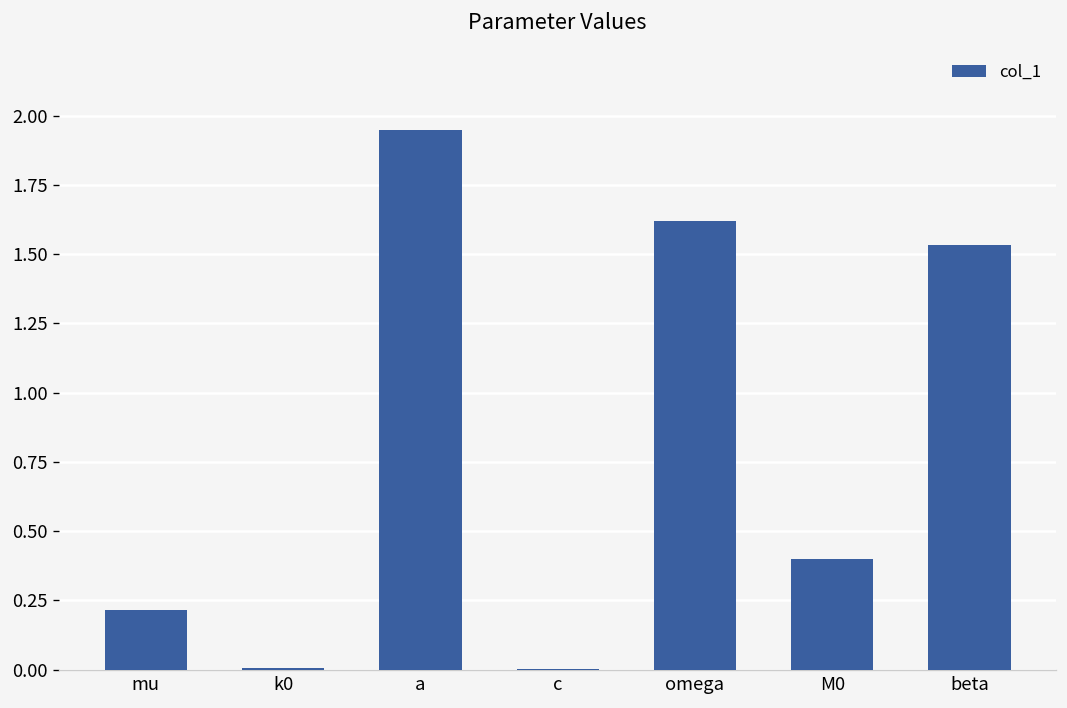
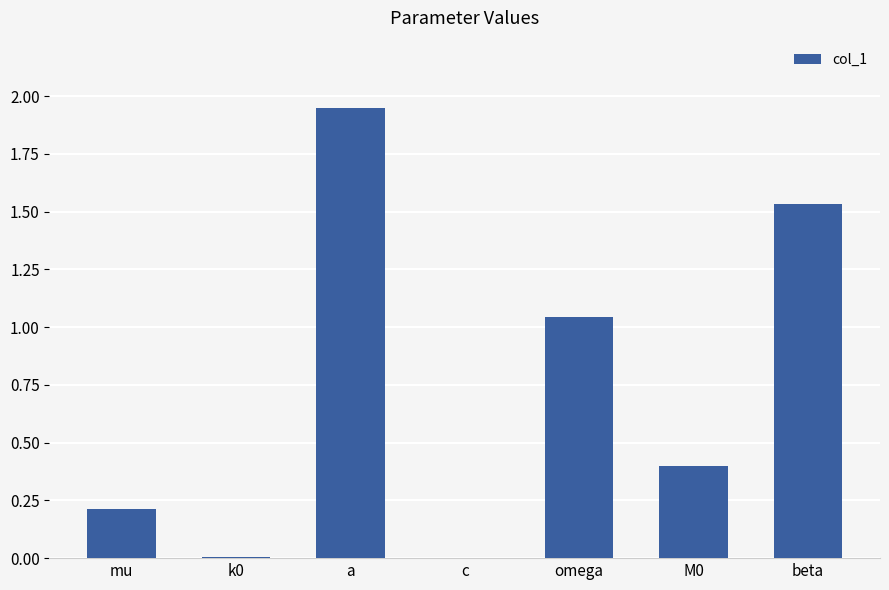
omega: 1.62 -> 1.04
